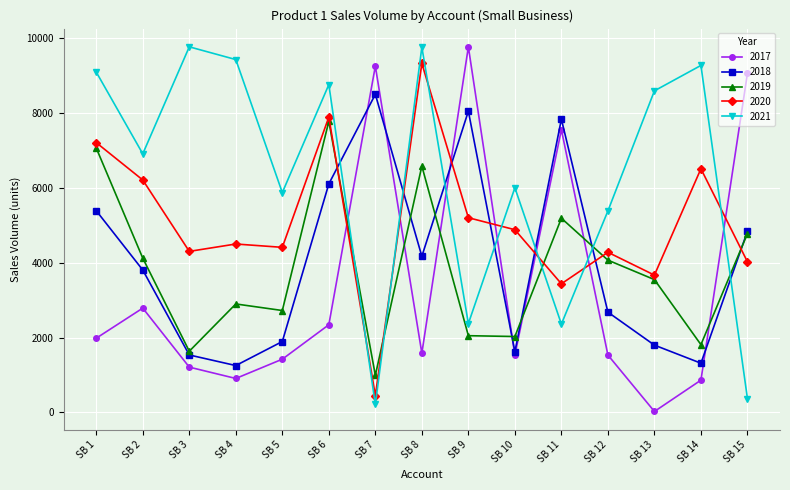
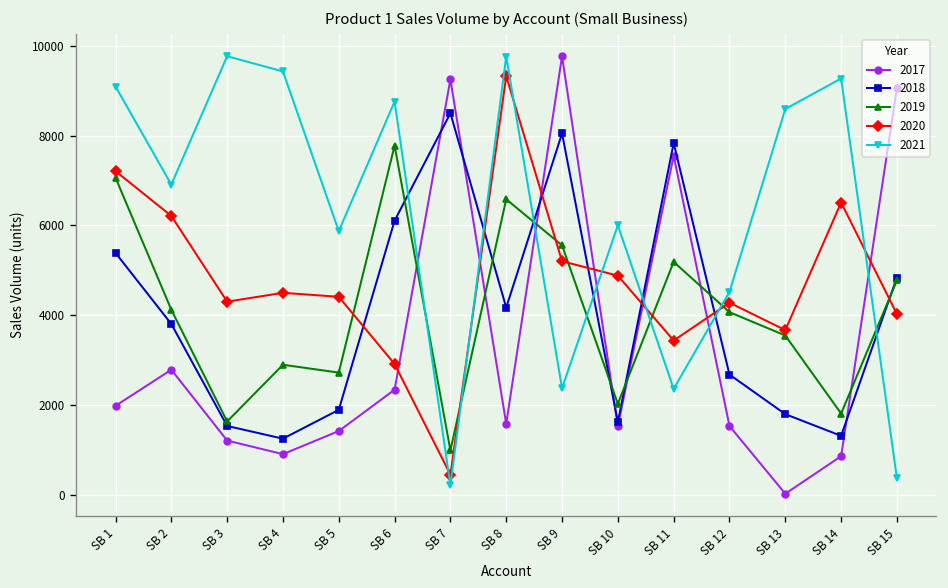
2020, SB 6: 7900 -> 2900
2019, SB 9: 2000 -> 5600
2021, SB 12: 5400 -> 4500
